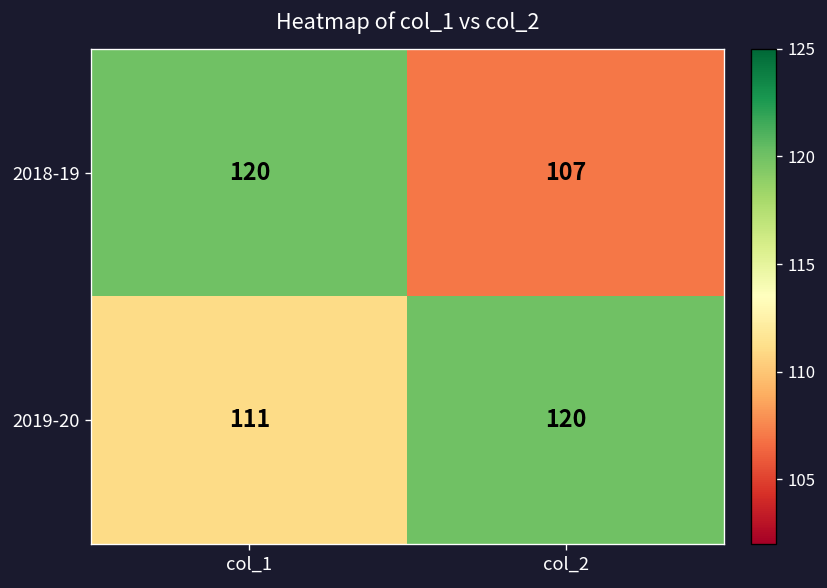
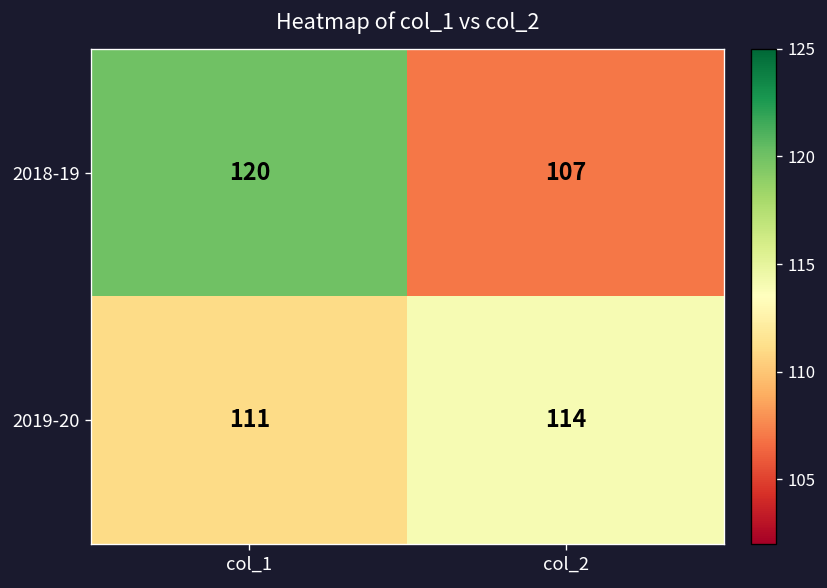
2019-20, col_2: 120 -> 114
